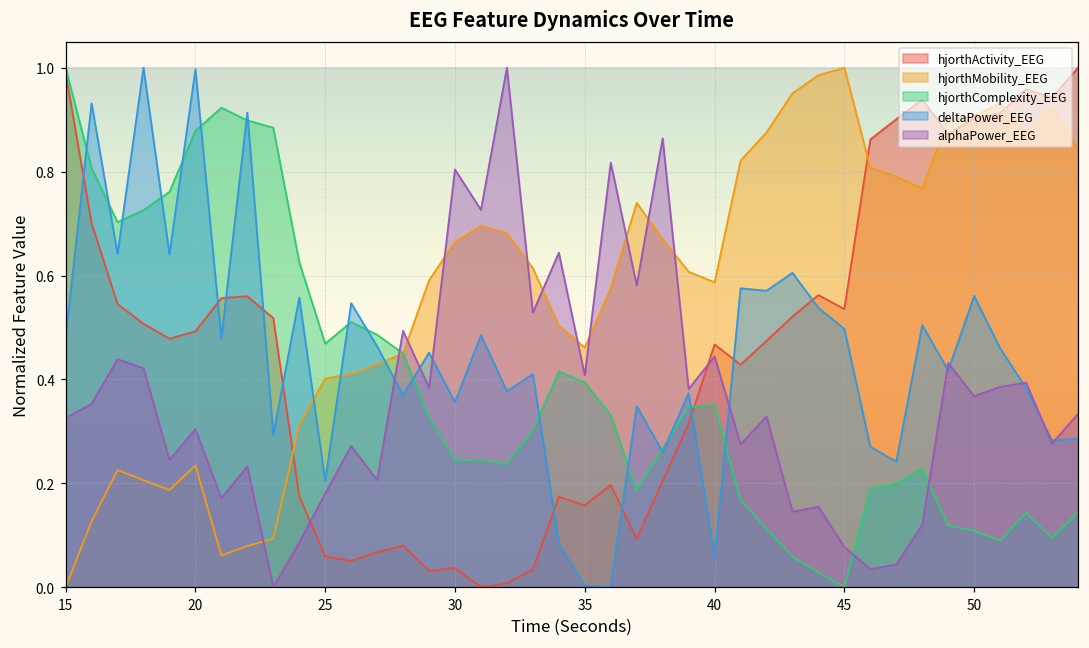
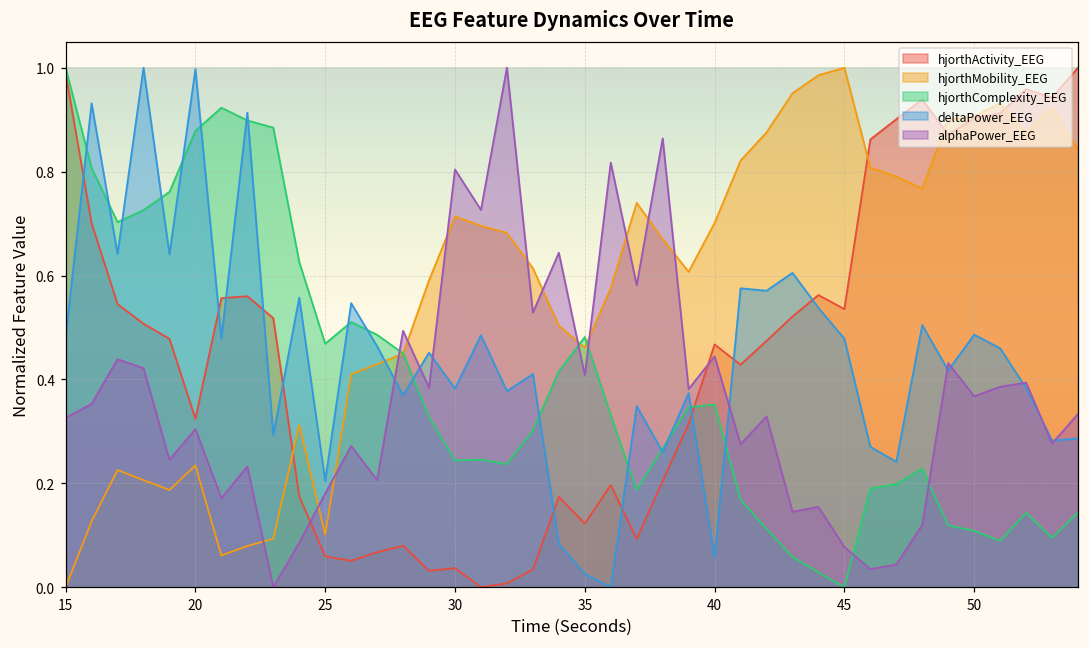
hjorthActivity_EEG, 20: 0.49 -> 0.32
hjorthMobility_EEG, 25: 0.40 -> 0.10
hjorthMobility_EEG, 30: 0.66 -> 0.71
deltaPower_EEG, 30: 0.36 -> 0.38
hjorthActivity_EEG, 35: 0.16 -> 0.12
hjorthComplexity_EEG, 35: 0.39 -> 0.48
deltaPower_EEG, 35: 0.00 -> 0.03
hjorthMobility_EEG, 40: 0.59 -> 0.70
deltaPower_EEG, 45: 0.50 -> 0.48
deltaPower_EEG, 50: 0.56 -> 0.49
